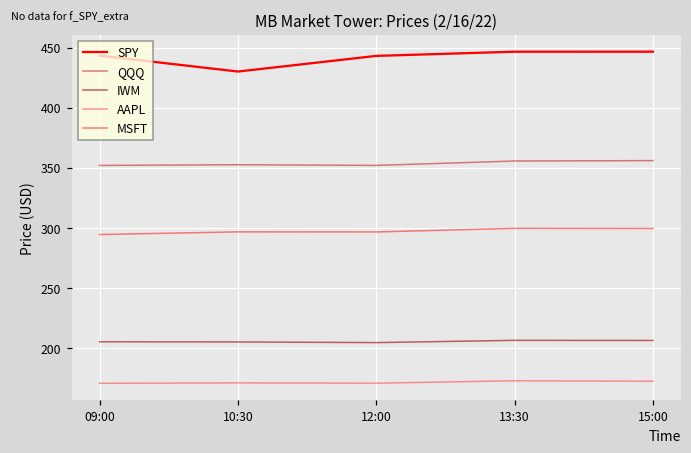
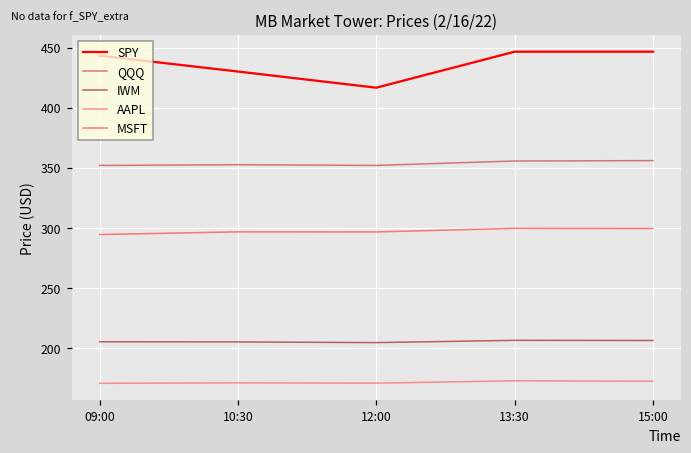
SPY, 12:00: 443 -> 417
